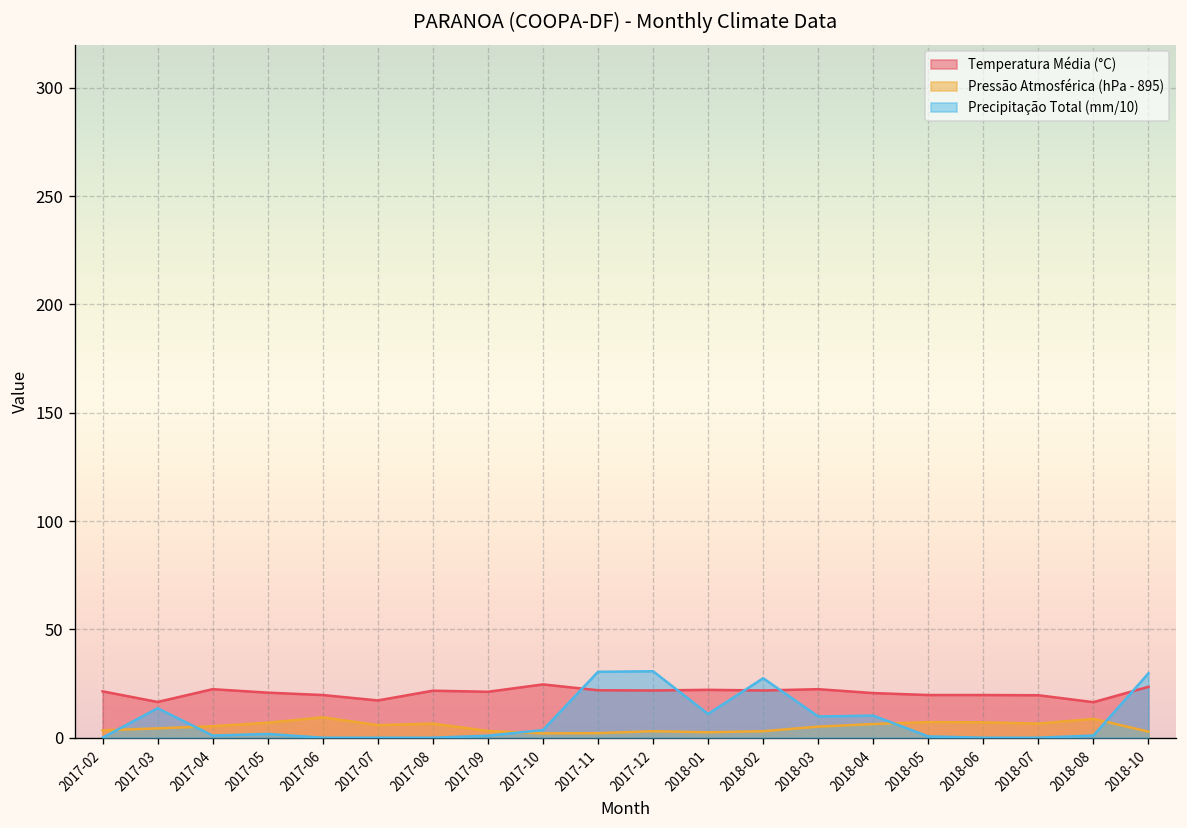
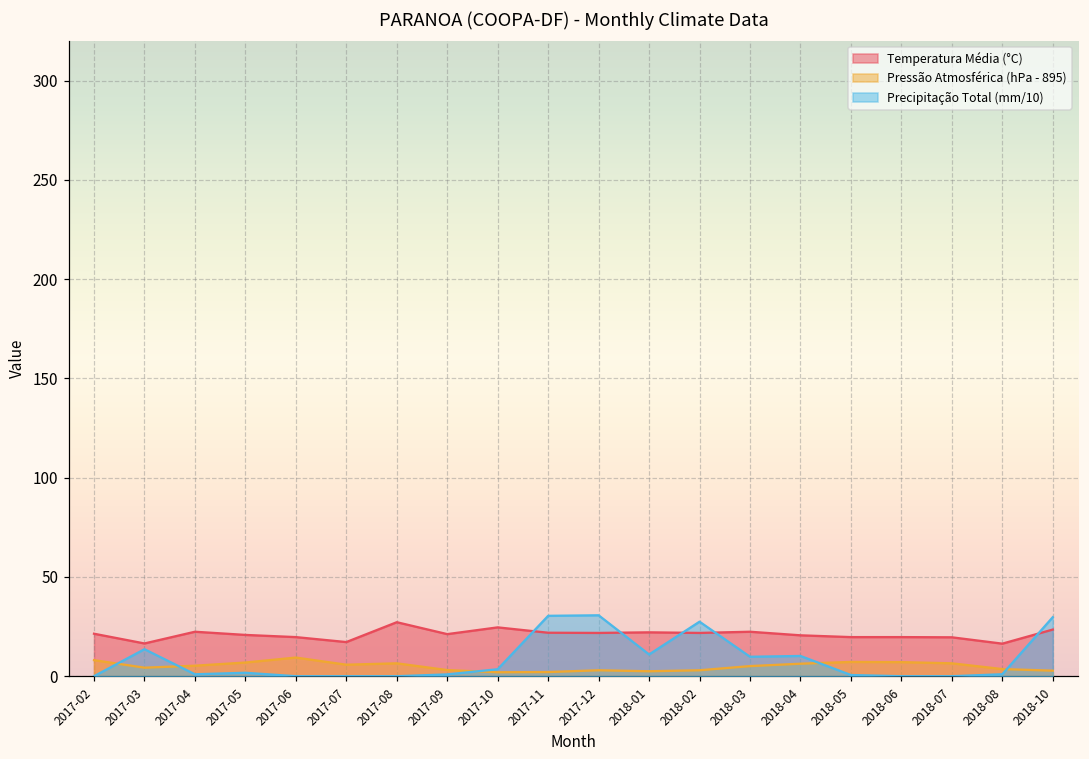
Pressão Atmosférica (hPa - 895), 2017-02: 3 -> 8
Temperatura Média (°C), 2017-08: 22 -> 27
Pressão Atmosférica (hPa - 895), 2018-08: 9 -> 4
